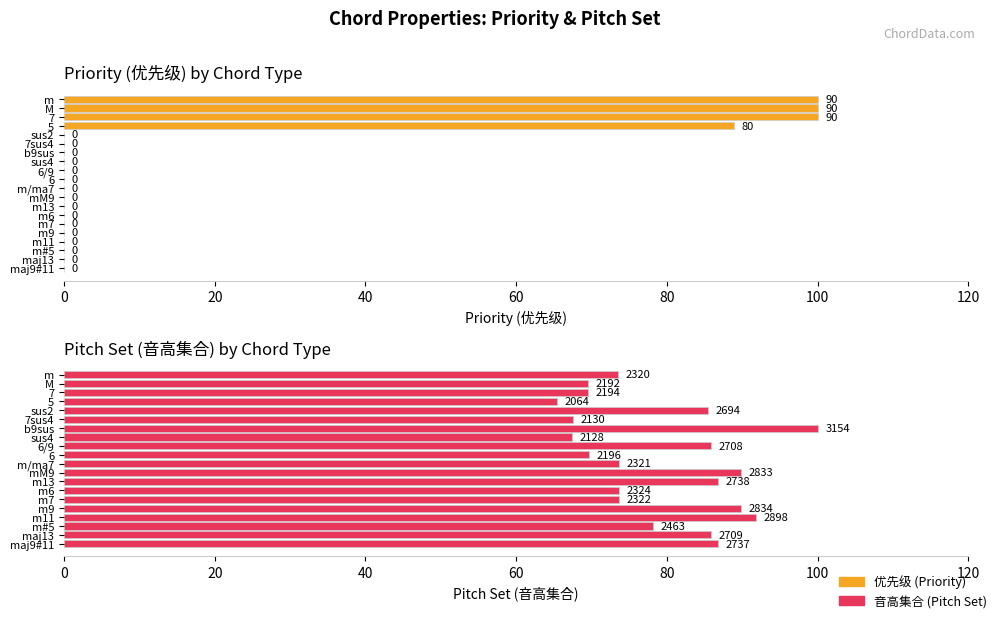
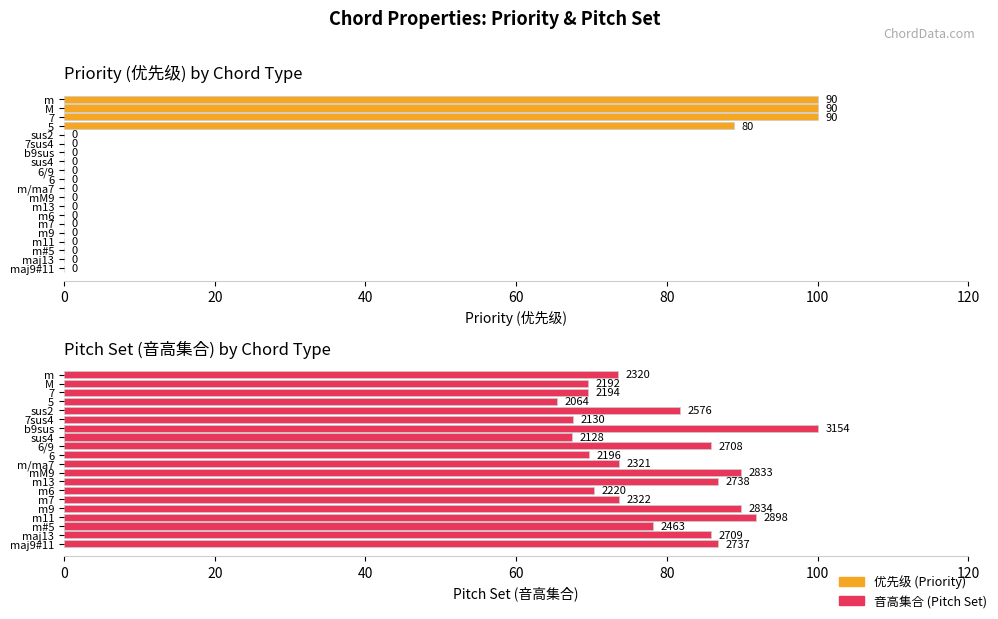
Pitch Set (音高集合) by Chord Type, sus2: 2694 -> 2576
Pitch Set (音高集合) by Chord Type, m6: 2324 -> 2220
